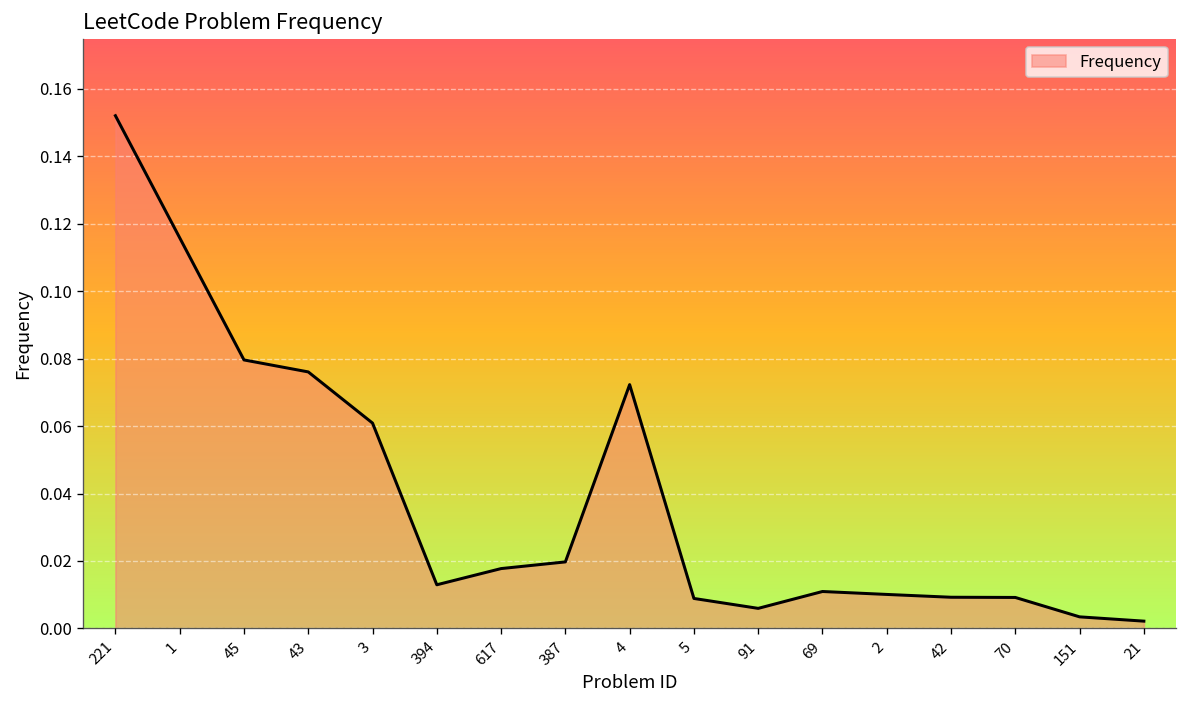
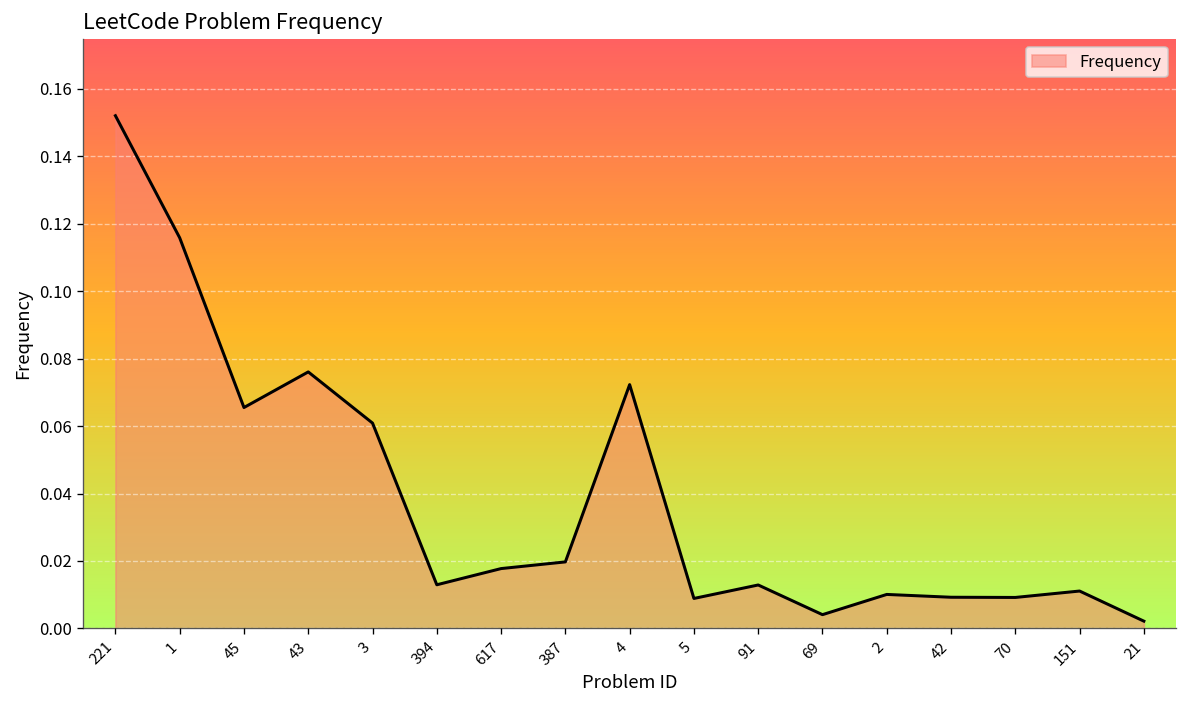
45: 0.080 -> 0.066
91: 0.006 -> 0.013
69: 0.011 -> 0.004
151: 0.003 -> 0.011
